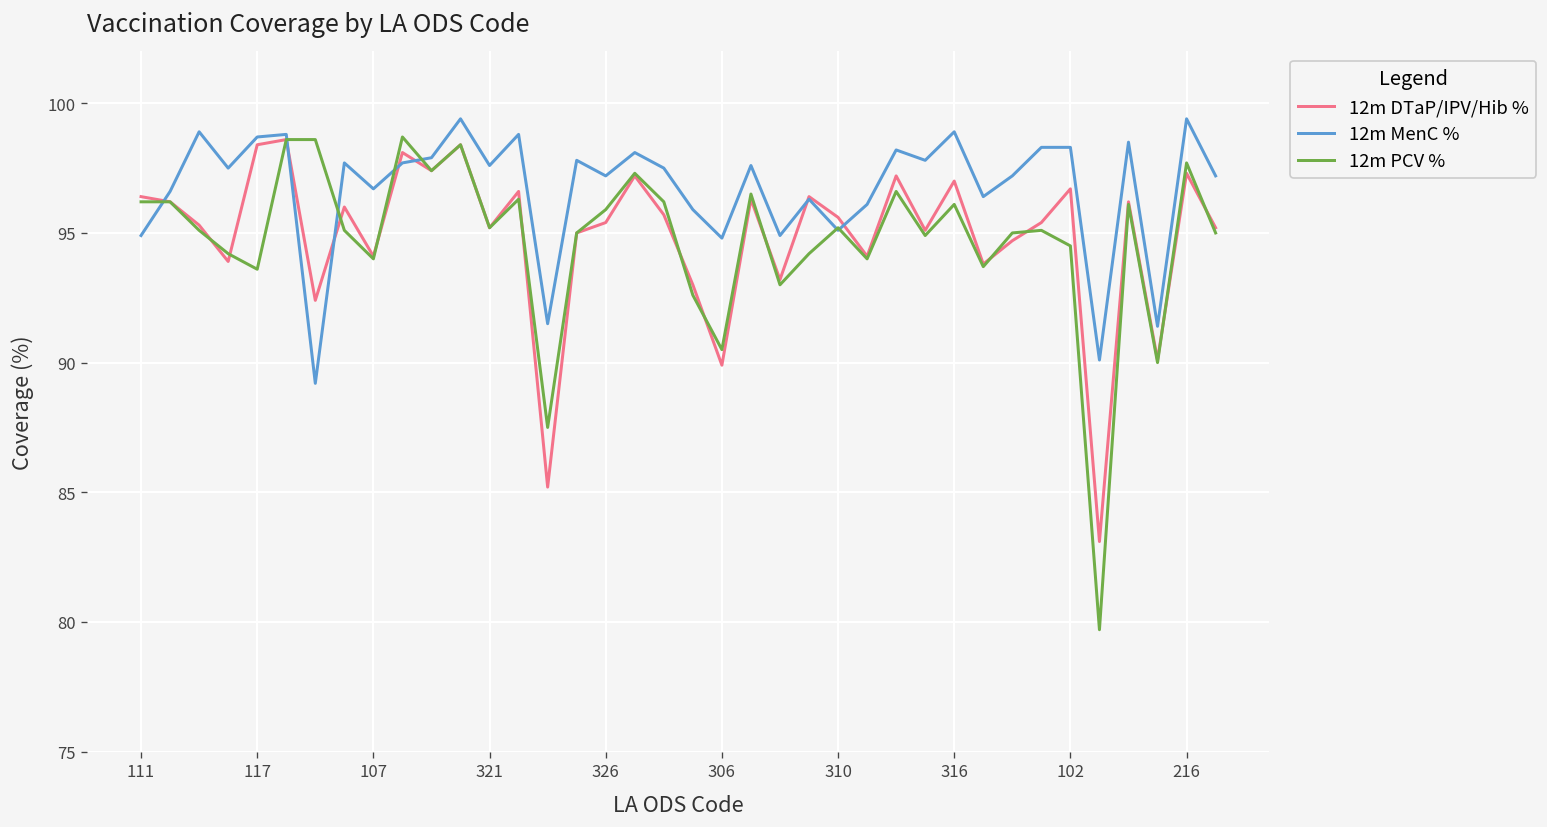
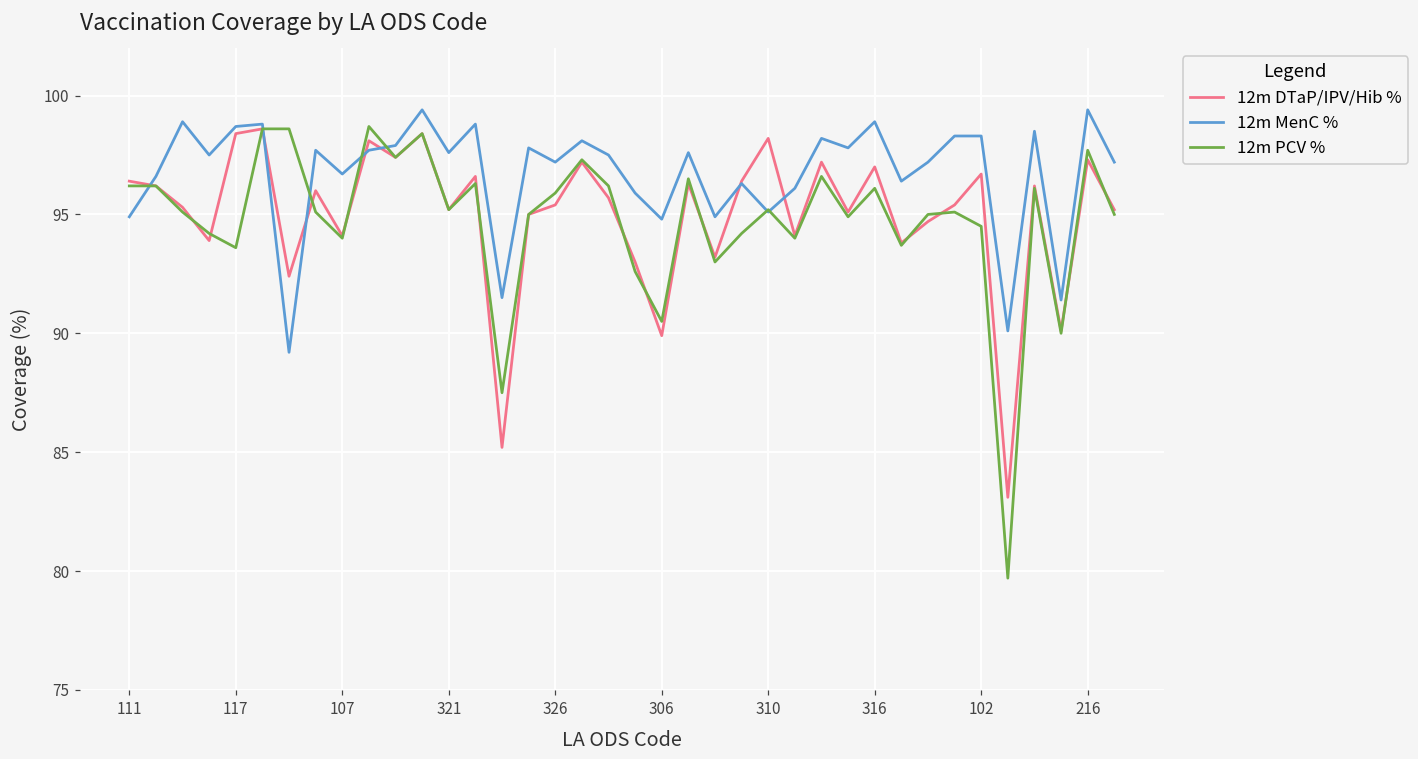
12m DTaP/IPV/Hib %, 310: 95.6 -> 98.2
